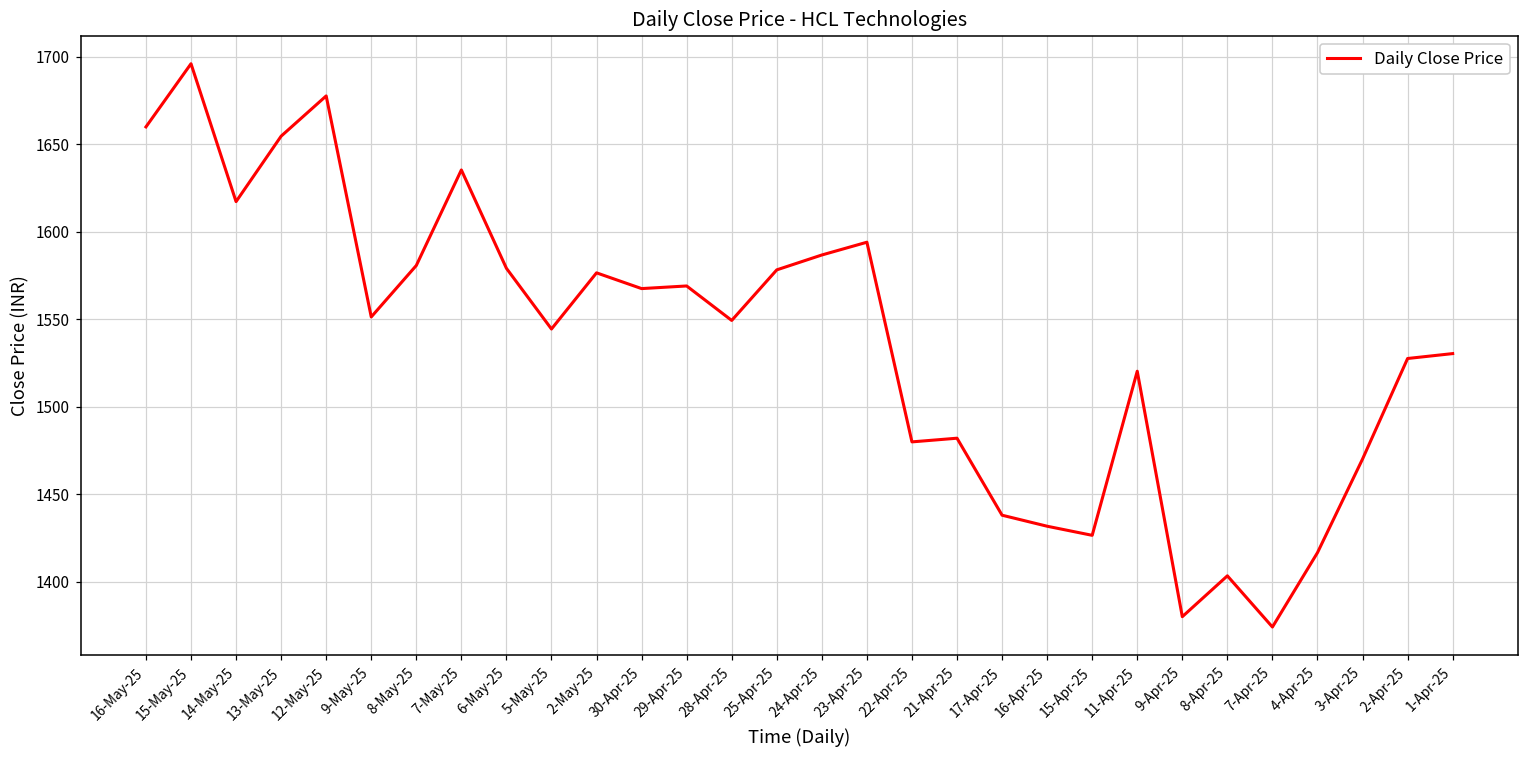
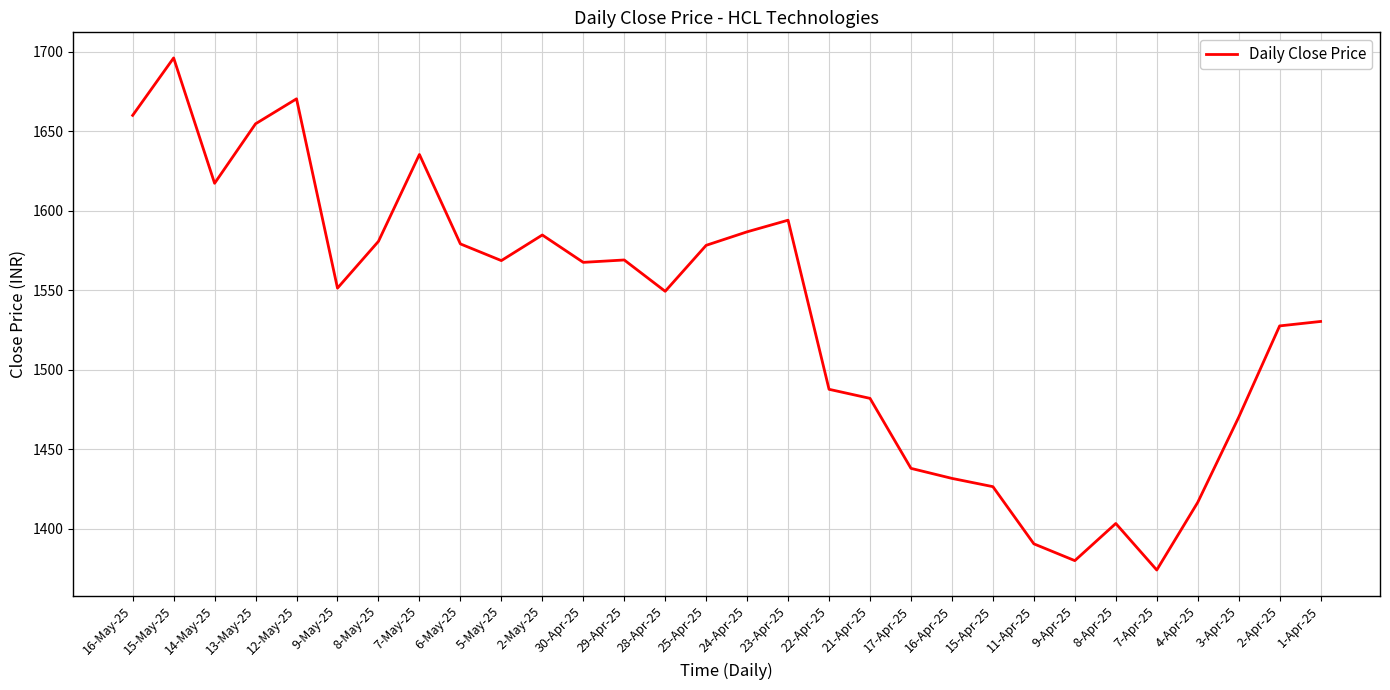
12-May-25: 1678 -> 1670
5-May-25: 1544 -> 1569
2-May-25: 1577 -> 1585
22-Apr-25: 1480 -> 1488
11-Apr-25: 1520 -> 1391
